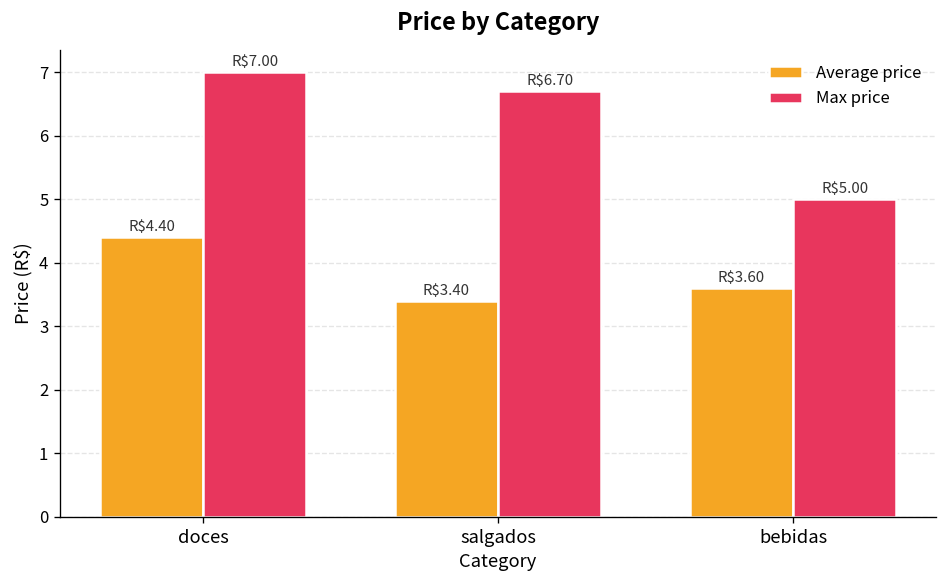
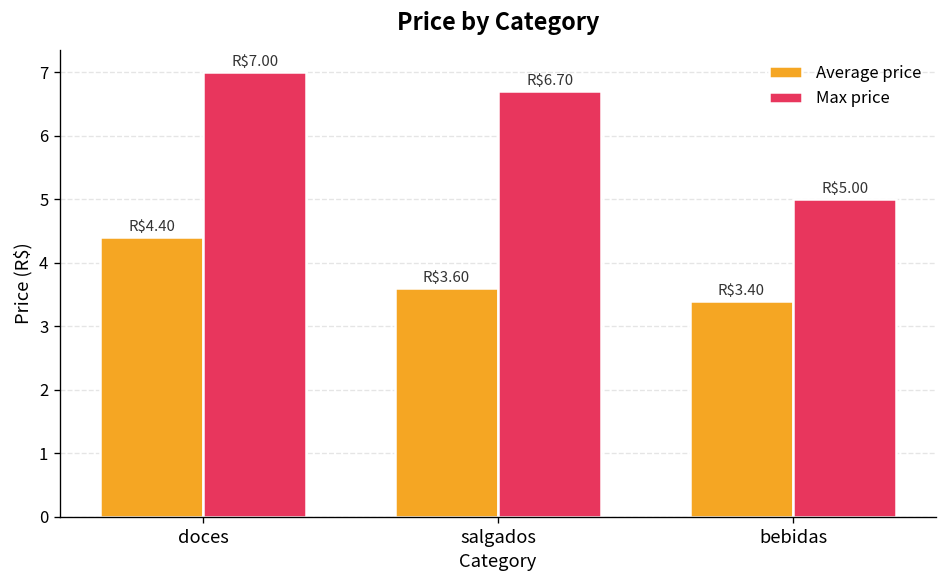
Average price, salgados: $3.40 -> $3.60
Average price, bebidas: $3.60 -> $3.40
